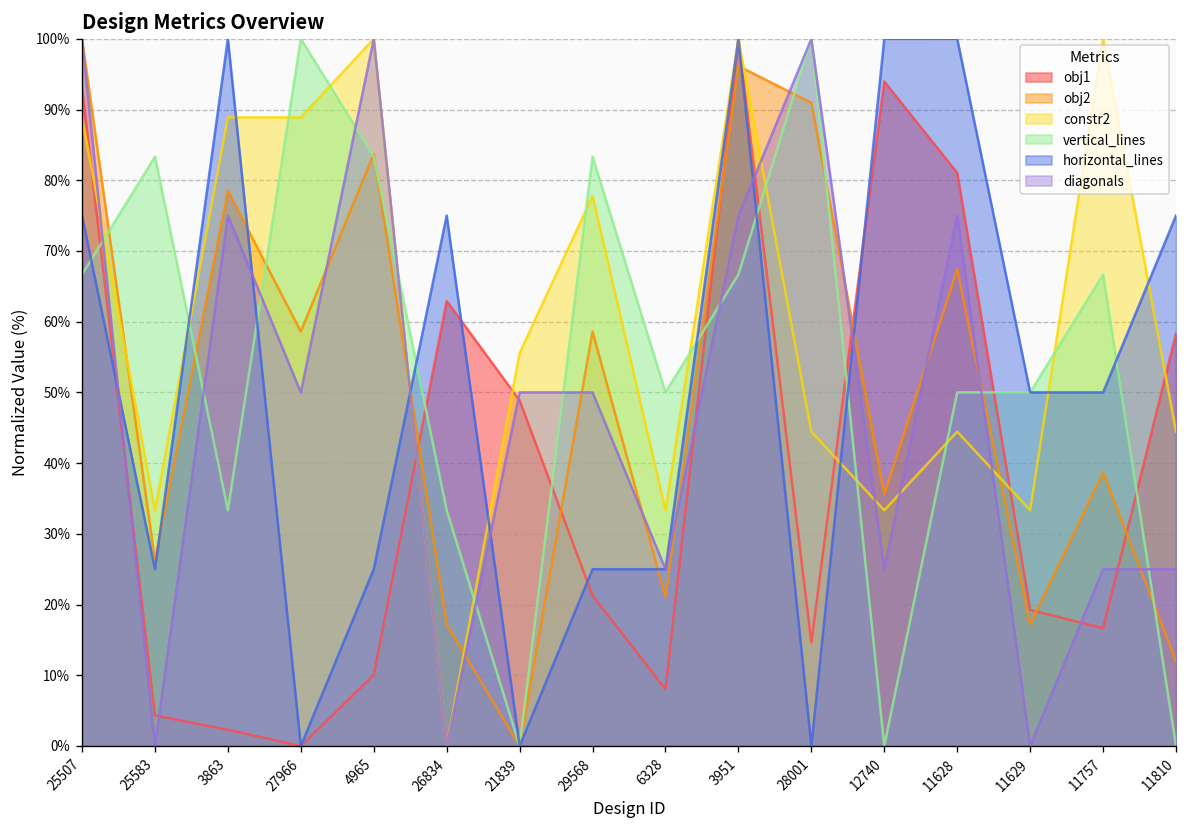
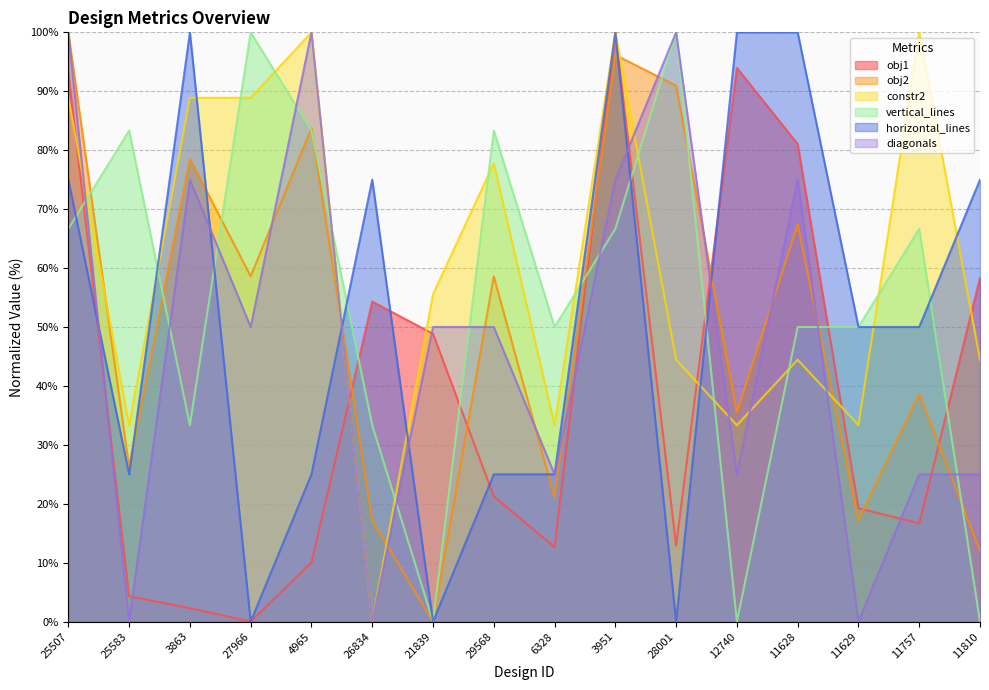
obj1, 26834: 63% -> 54%
obj1, 6328: 8% -> 13%
obj1, 28001: 15% -> 13%
